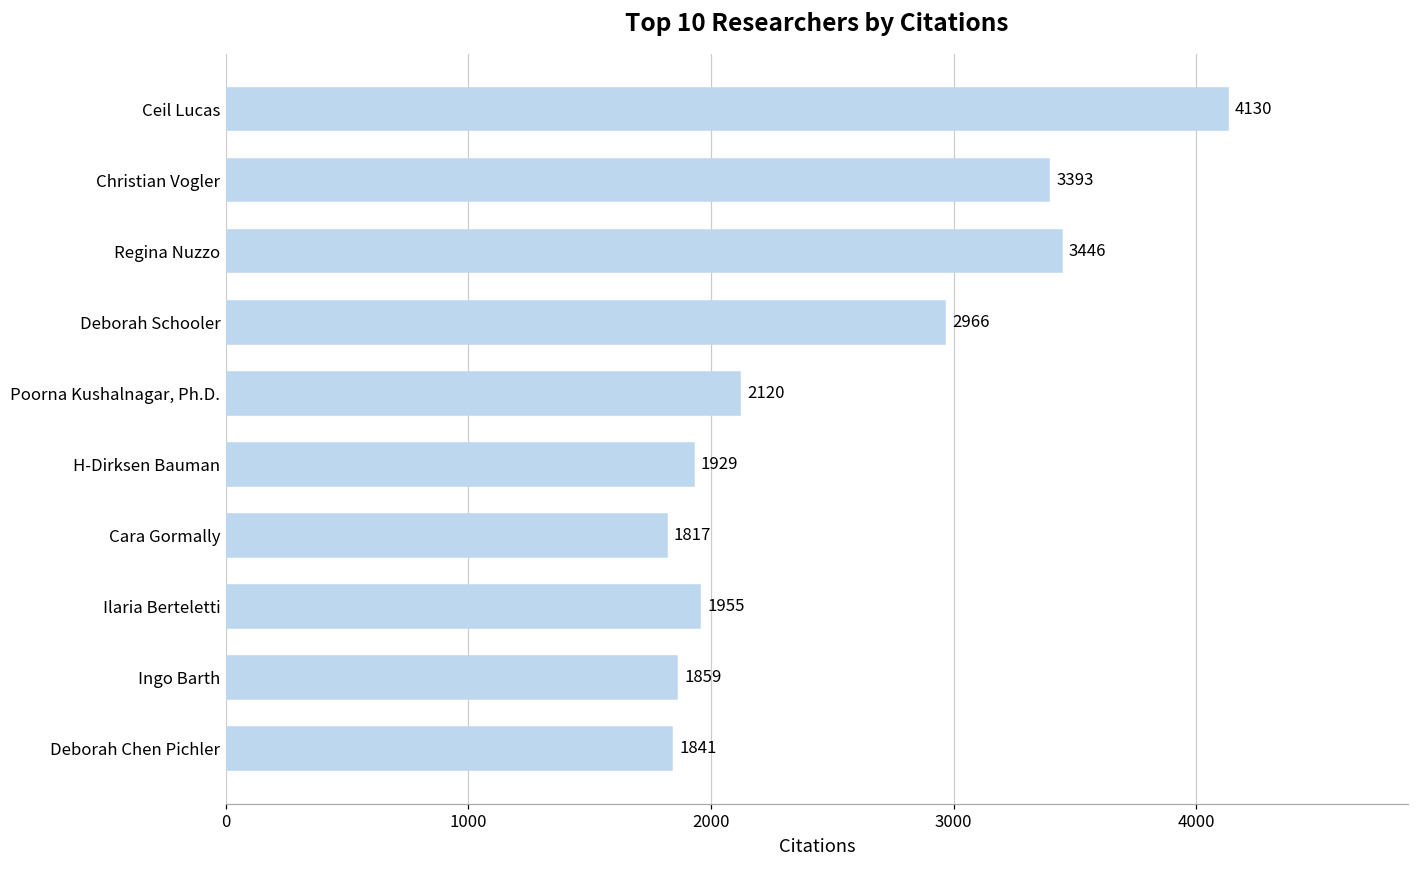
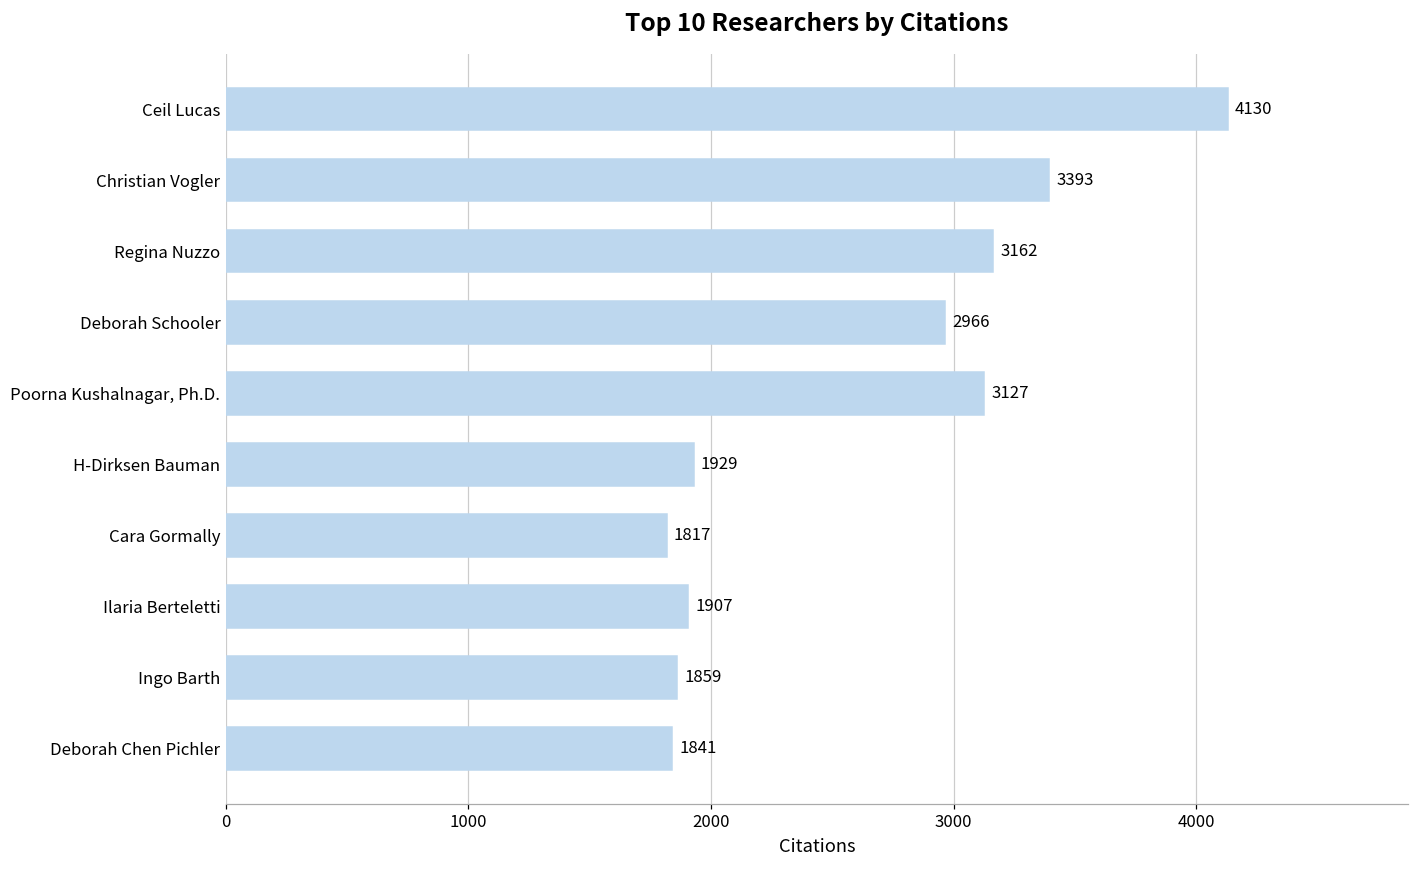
Regina Nuzzo: 3446 -> 3162
Poorna Kushalnagar, Ph.D.: 2120 -> 3127
Ilaria Berteletti: 1955 -> 1907
